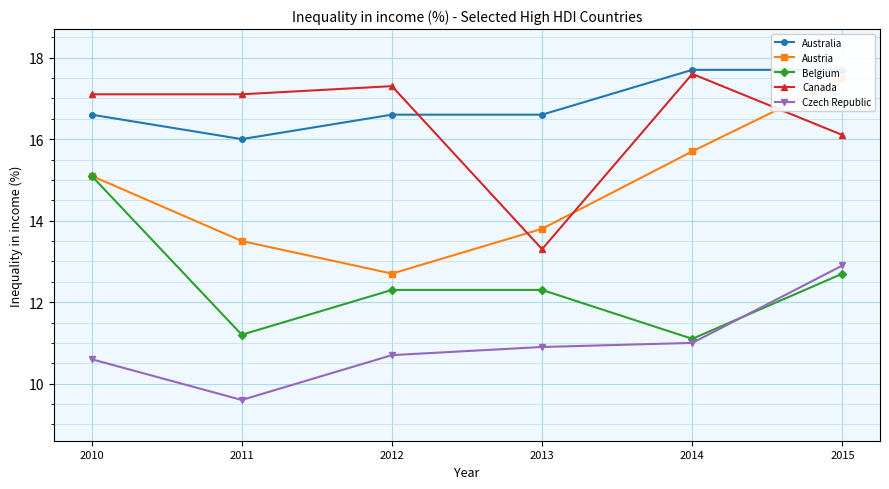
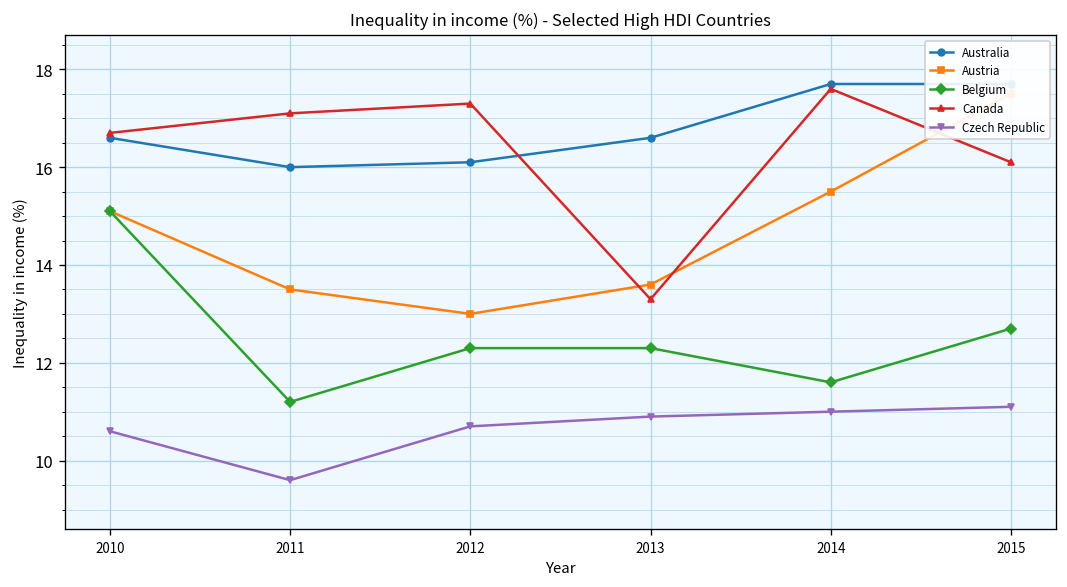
Canada, 2010: 17.1 -> 16.7
Australia, 2012: 16.6 -> 16.1
Austria, 2012: 12.7 -> 13.0
Austria, 2013: 13.8 -> 13.6
Austria, 2014: 15.7 -> 15.5
Belgium, 2014: 11.1 -> 11.6
Czech Republic, 2015: 12.9 -> 11.1
